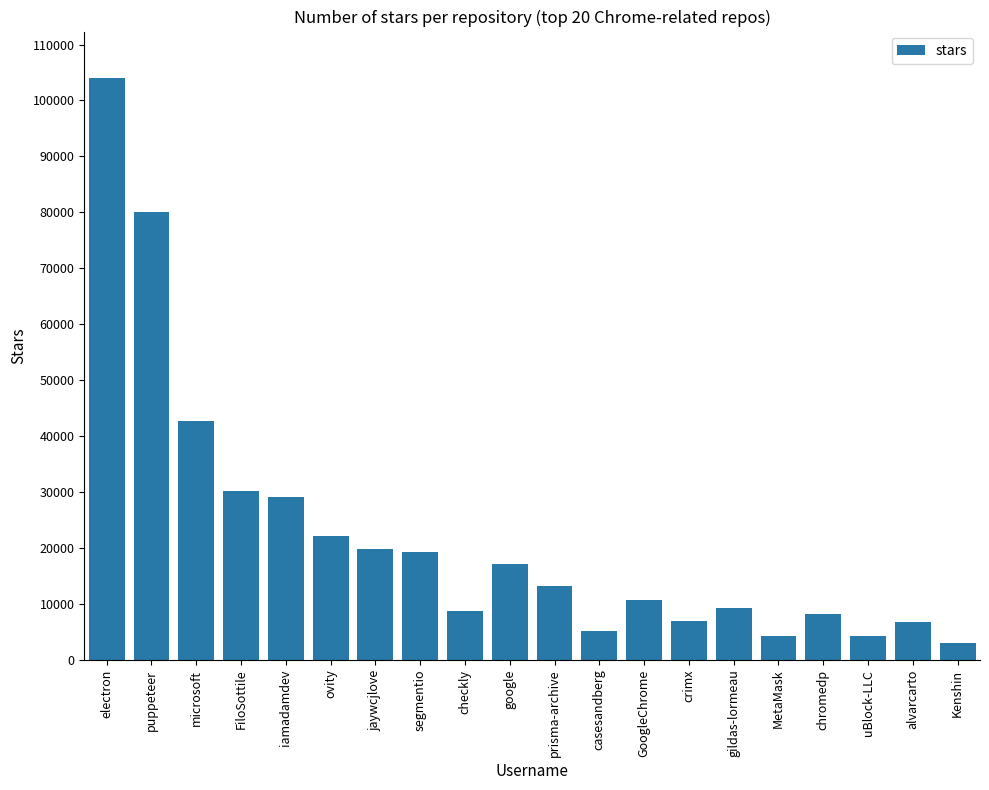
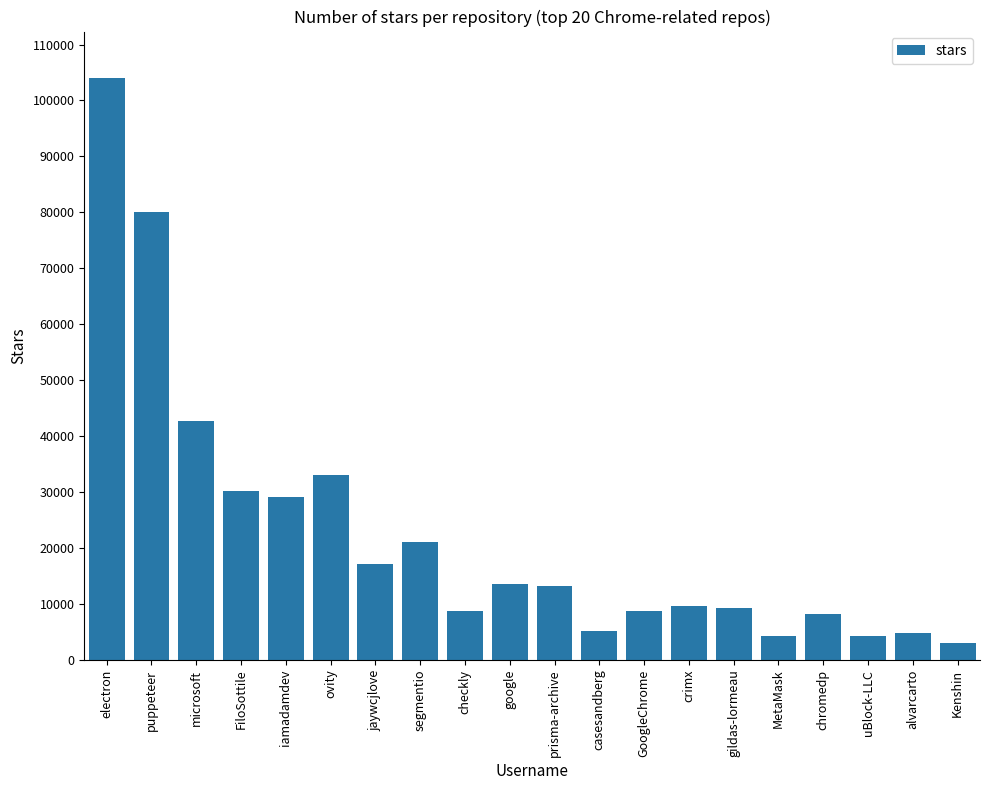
ovity: 22000 -> 33000
jaywcjlove: 20000 -> 17000
segmentio: 19000 -> 21000
google: 17000 -> 14000
GoogleChrome: 11000 -> 9000
crimx: 7000 -> 10000
alvarcarto: 7000 -> 5000
